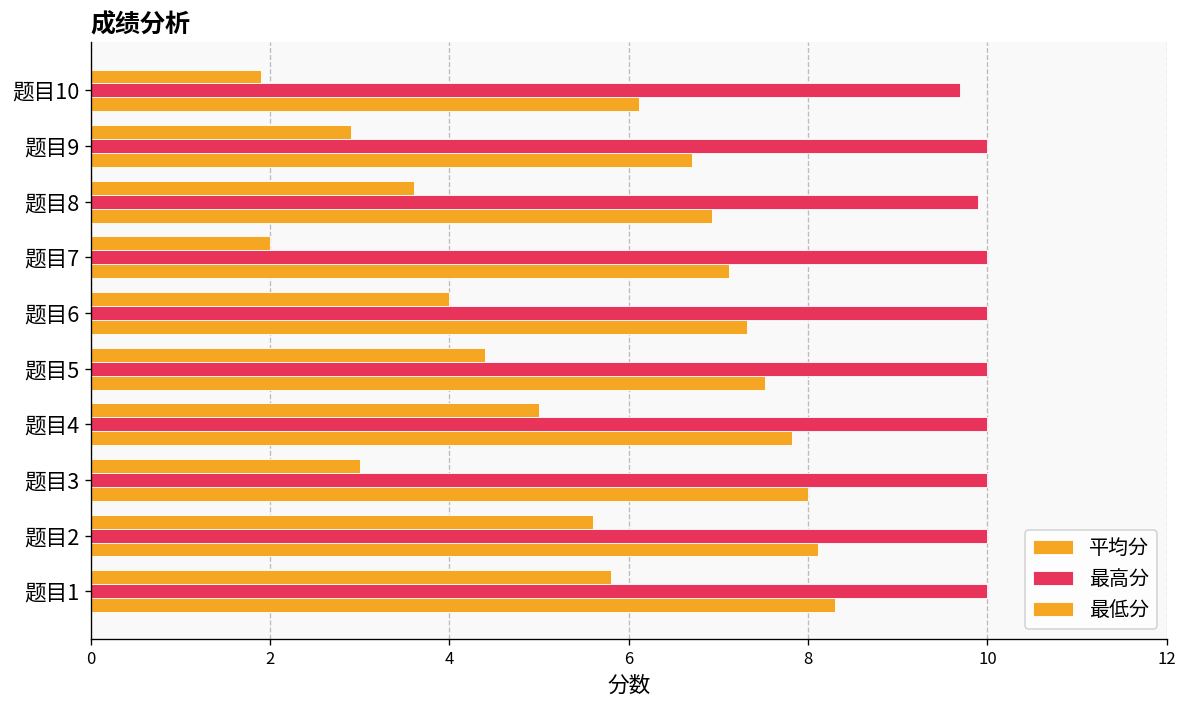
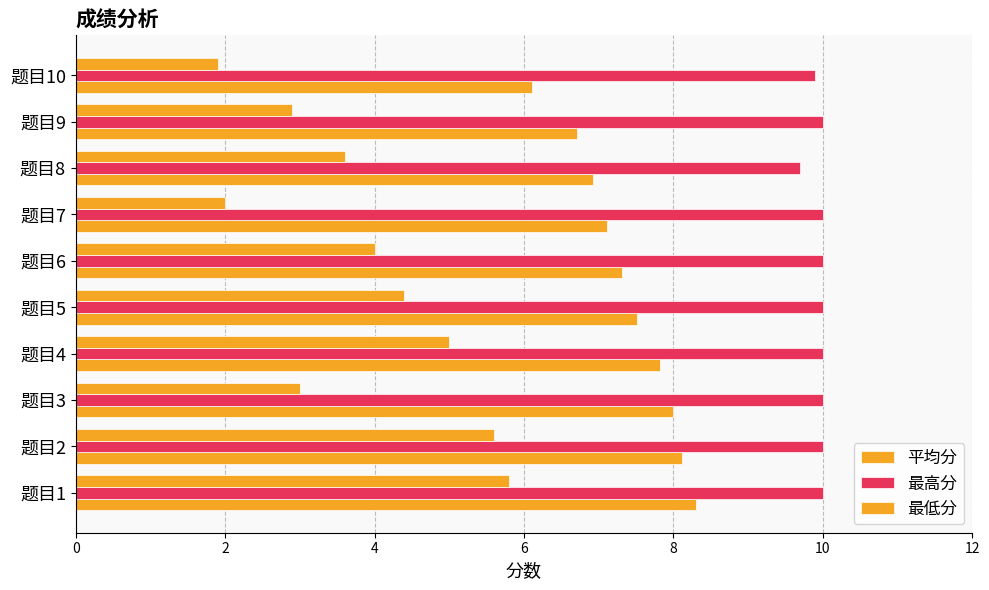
最高分, 题目10: 9.7 -> 9.9
最高分, 题目8: 9.9 -> 9.7
